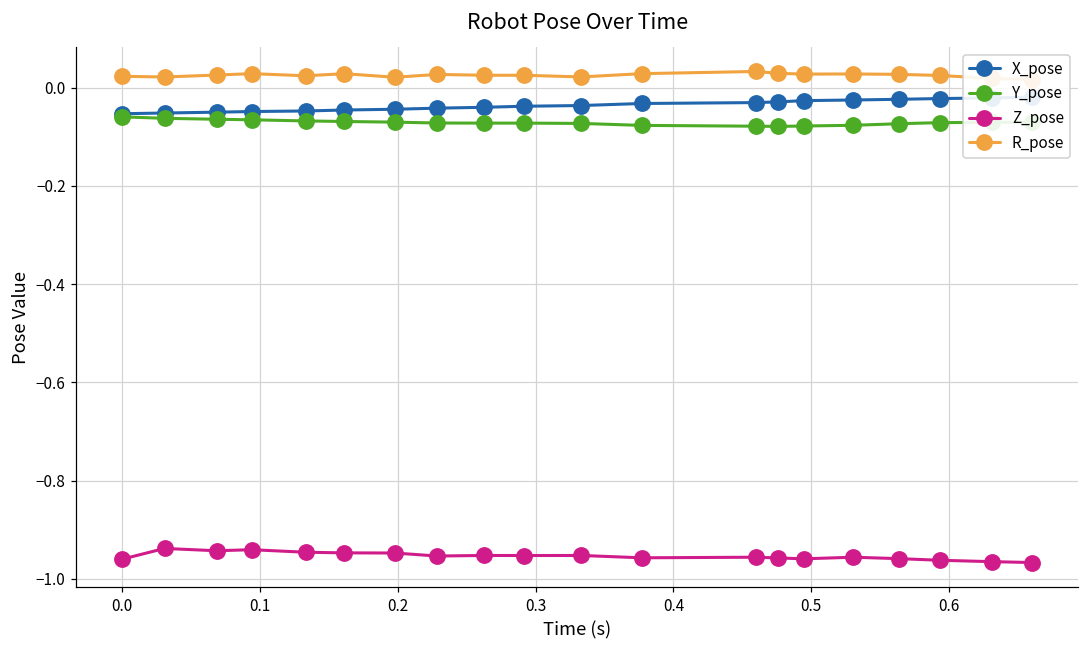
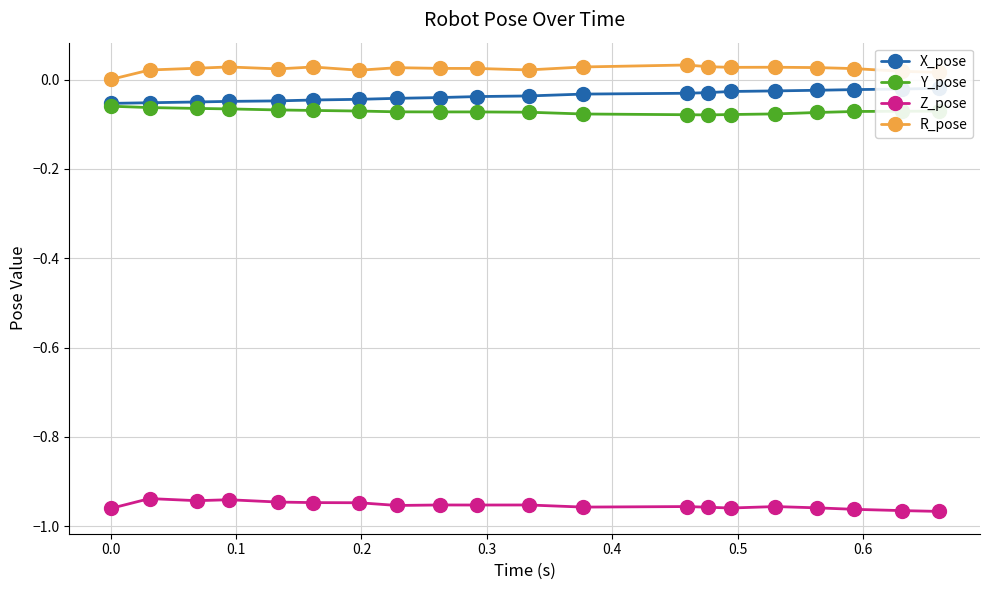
R_pose, 0.0: 0.02 -> 0.00
